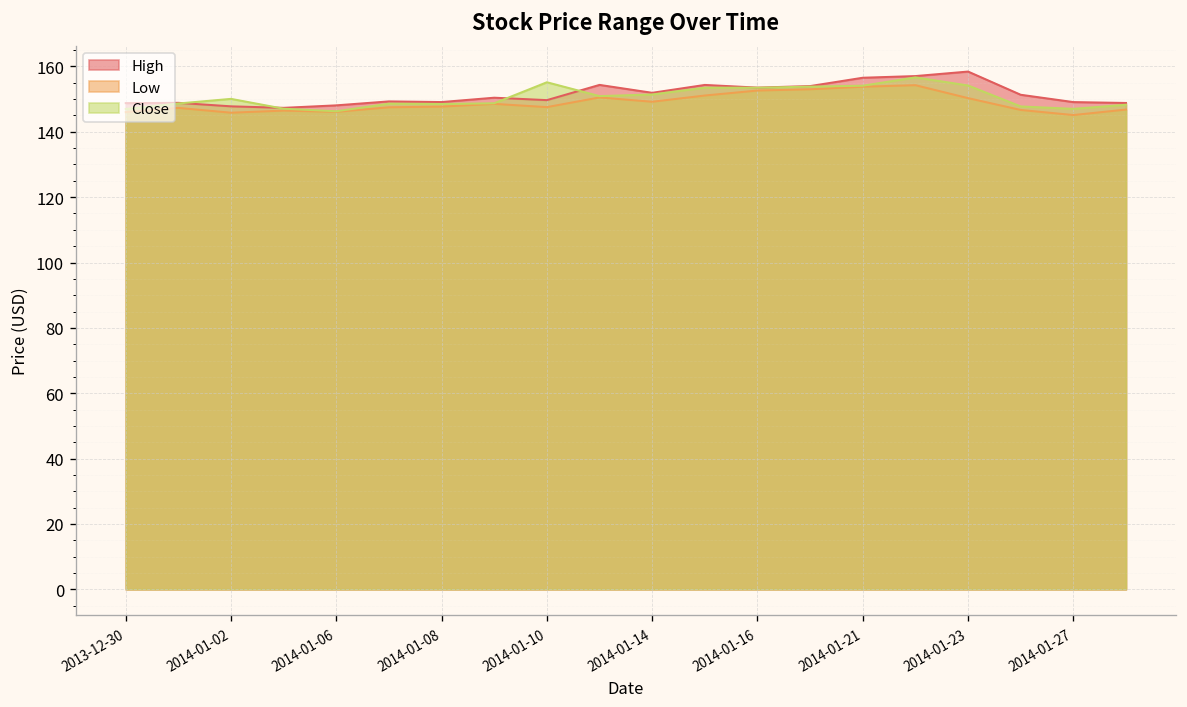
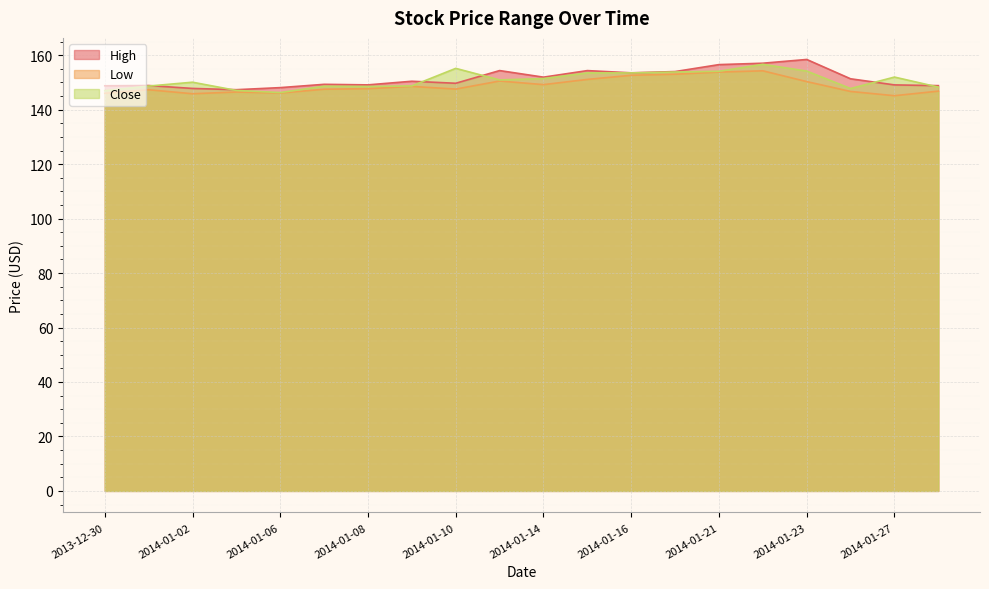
Close, 2014-01-27: 147 -> 152
